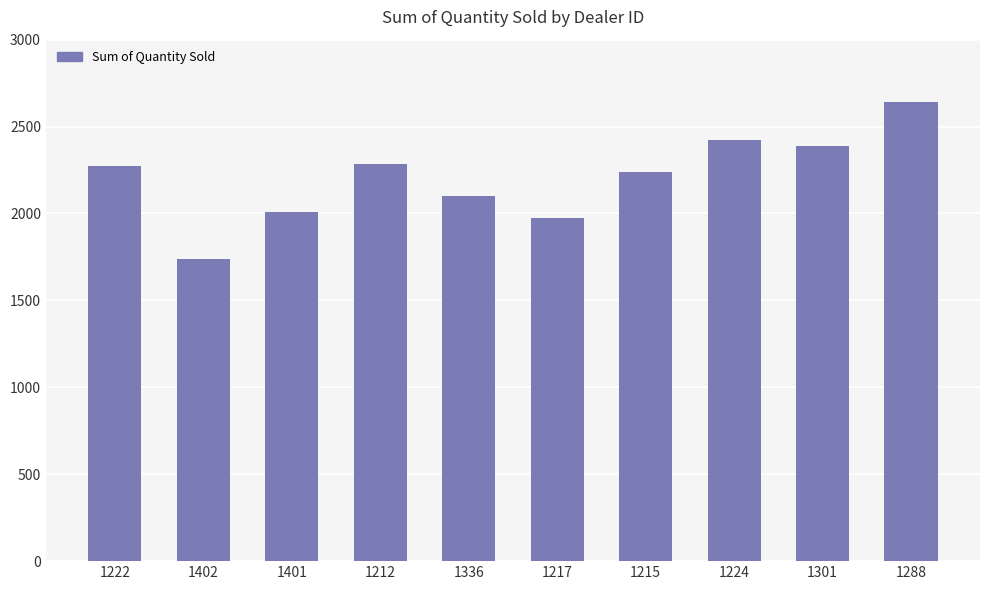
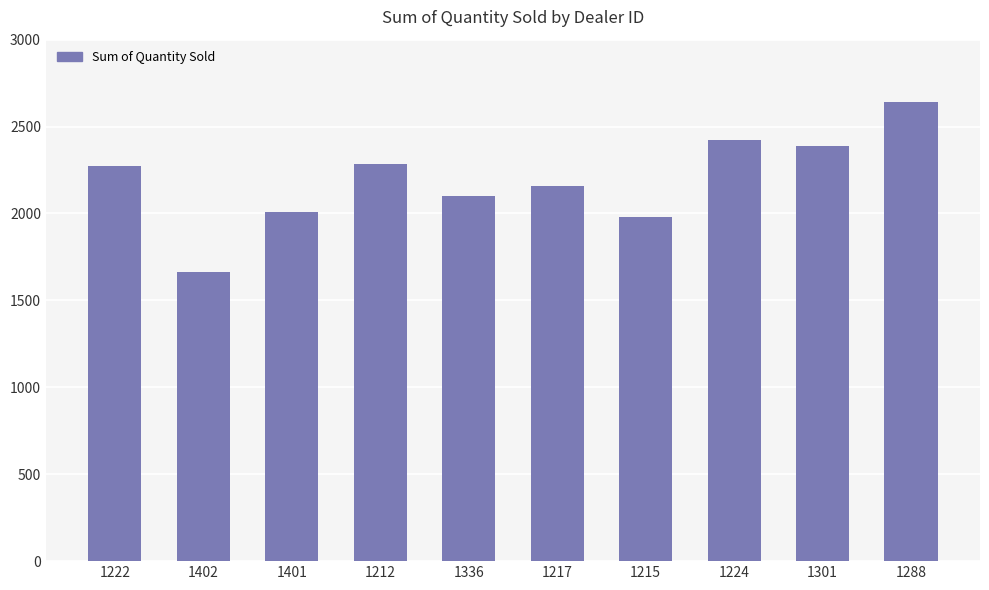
1402: 1740 -> 1660
1217: 1970 -> 2160
1215: 2240 -> 1980
